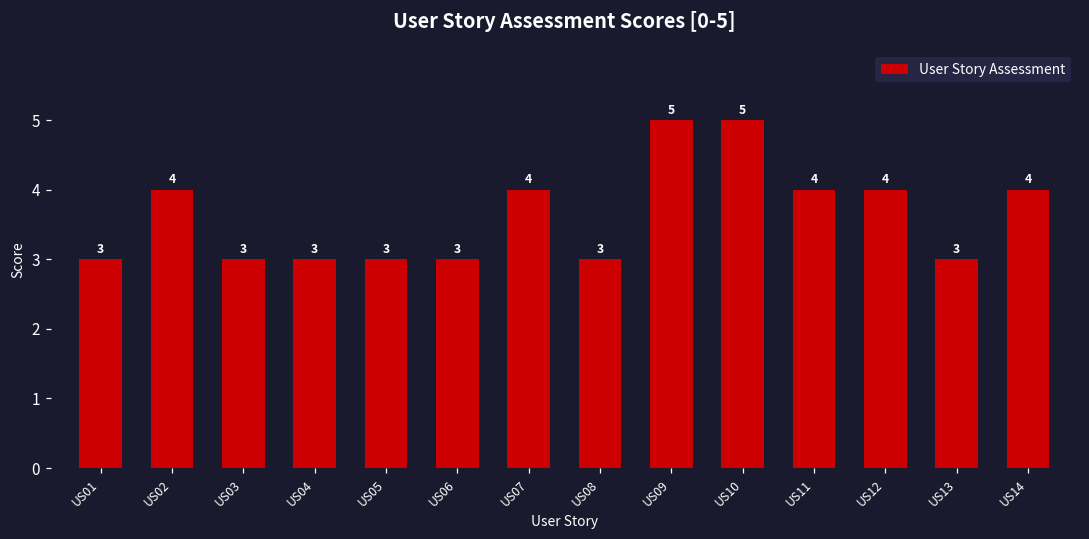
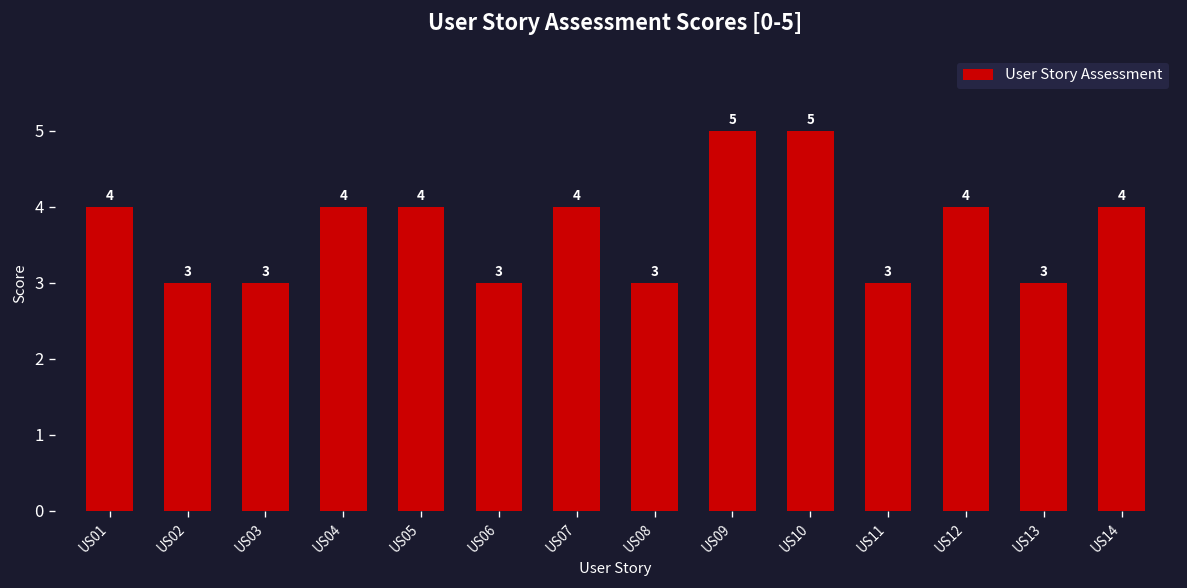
US01: 3 -> 4
US02: 4 -> 3
US04: 3 -> 4
US05: 3 -> 4
US11: 4 -> 3
